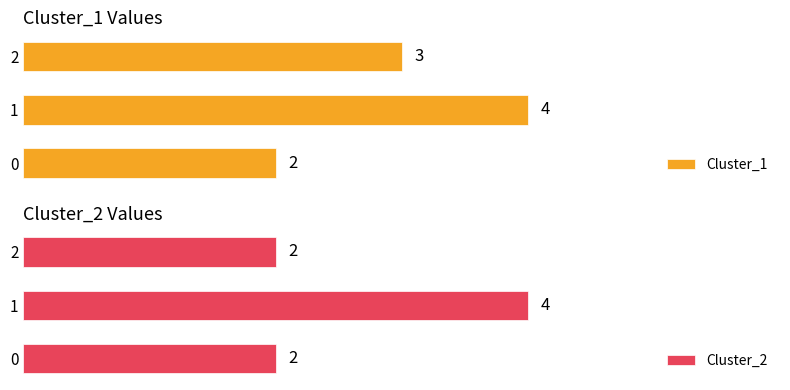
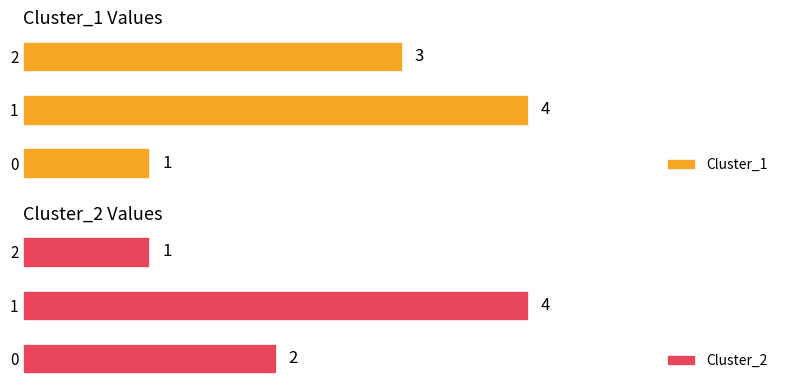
Cluster_1 Values, 0: 2 -> 1
Cluster_2 Values, 2: 2 -> 1
